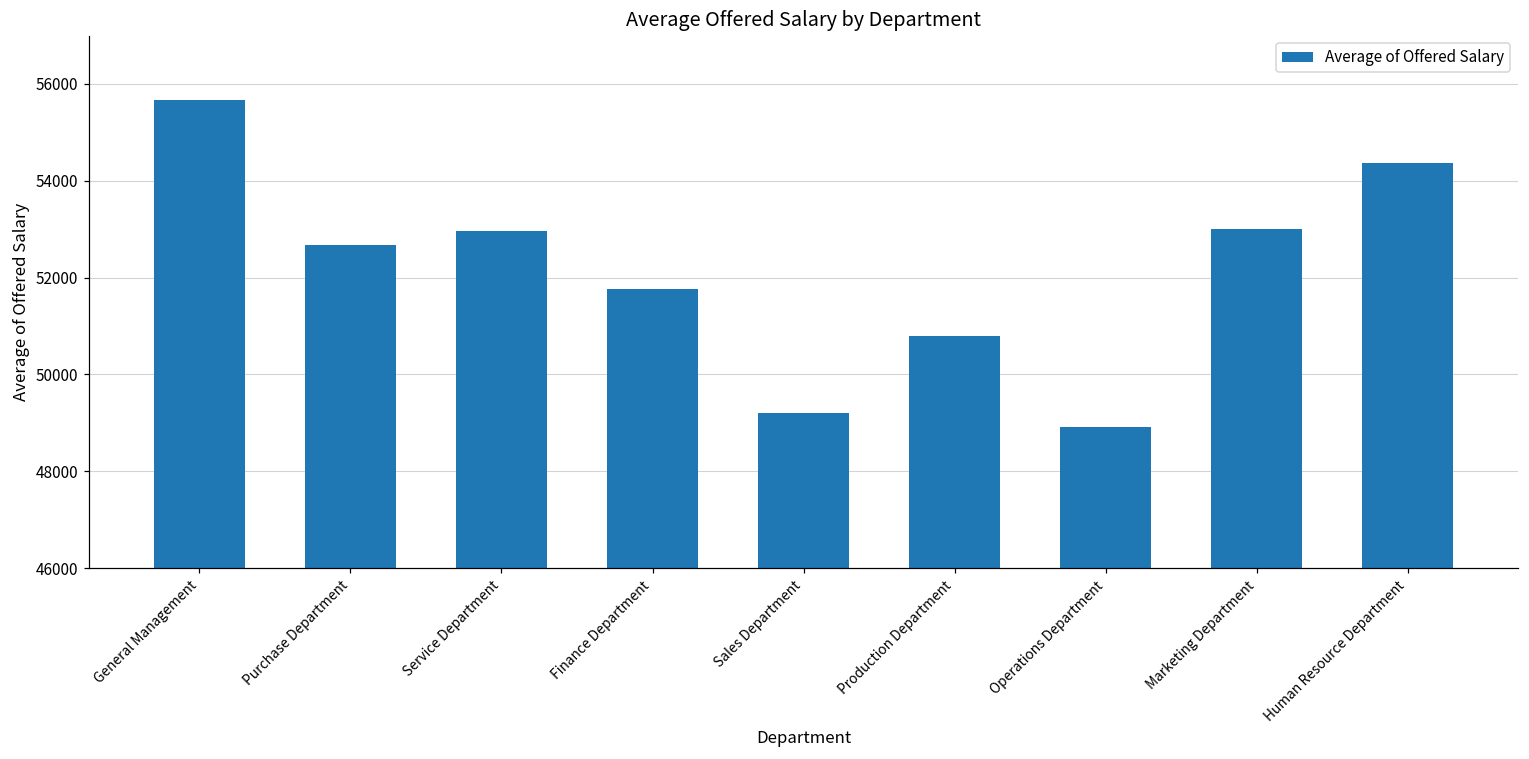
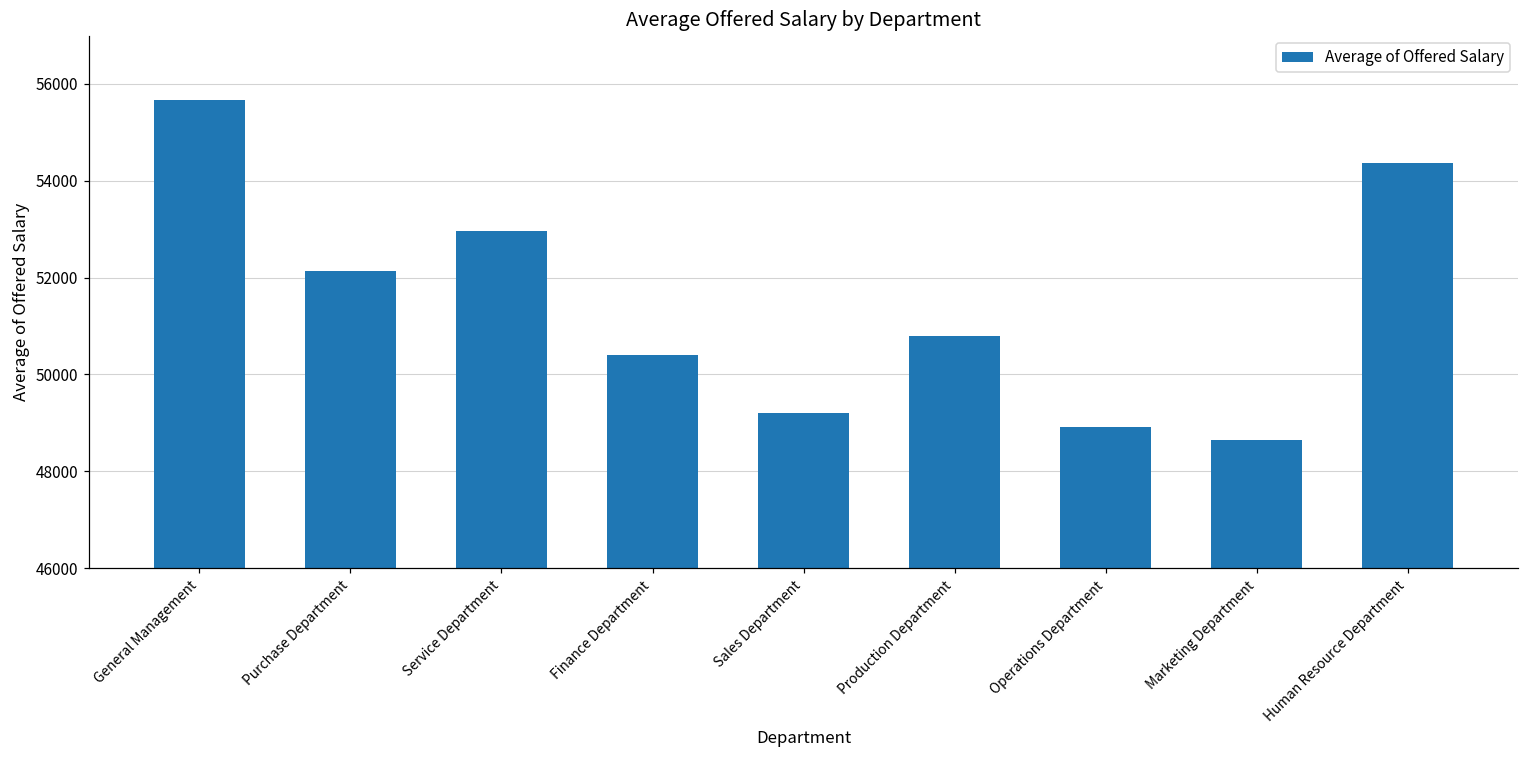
Purchase Department: 52700 -> 52100
Finance Department: 51800 -> 50400
Marketing Department: 53000 -> 48700
